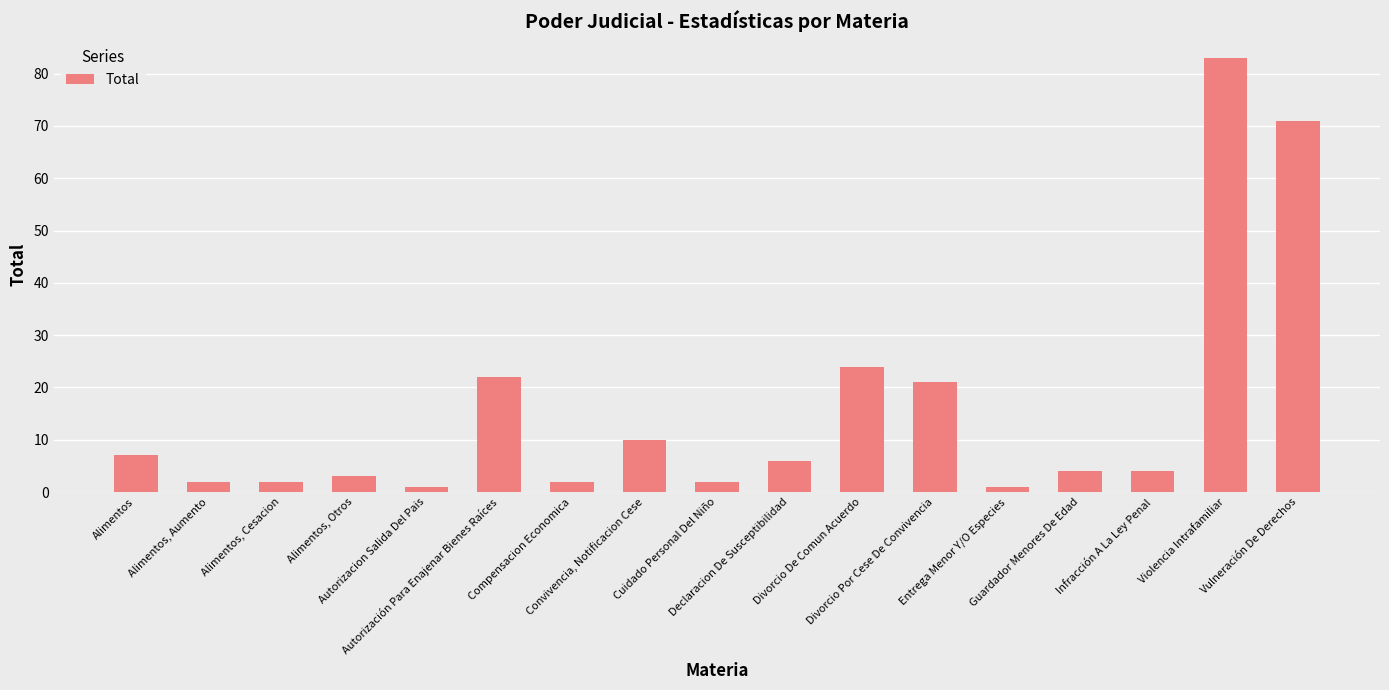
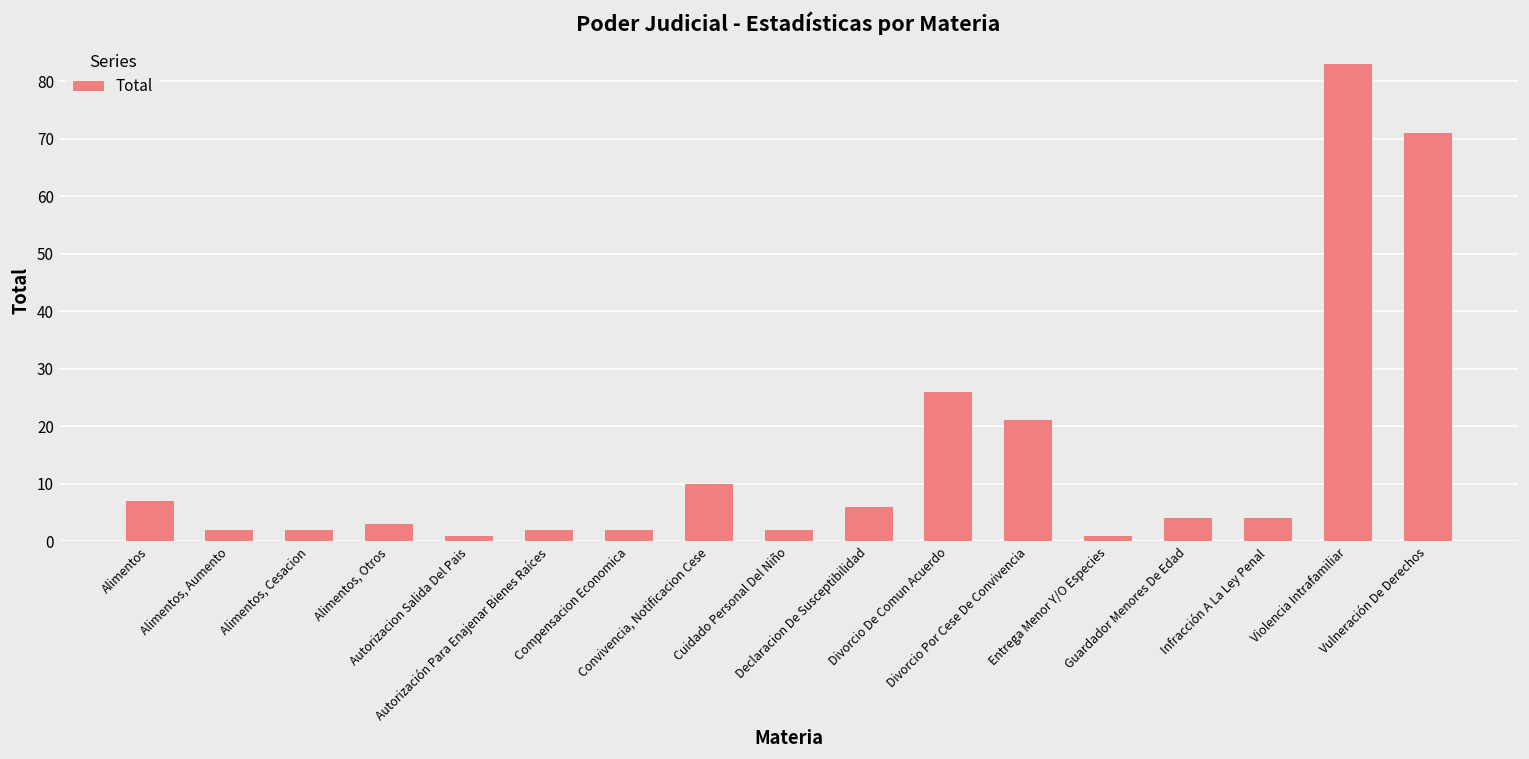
Autorización Para Enajenar Bienes Raíces: 22 -> 2
Divorcio De Comun Acuerdo: 24 -> 26
